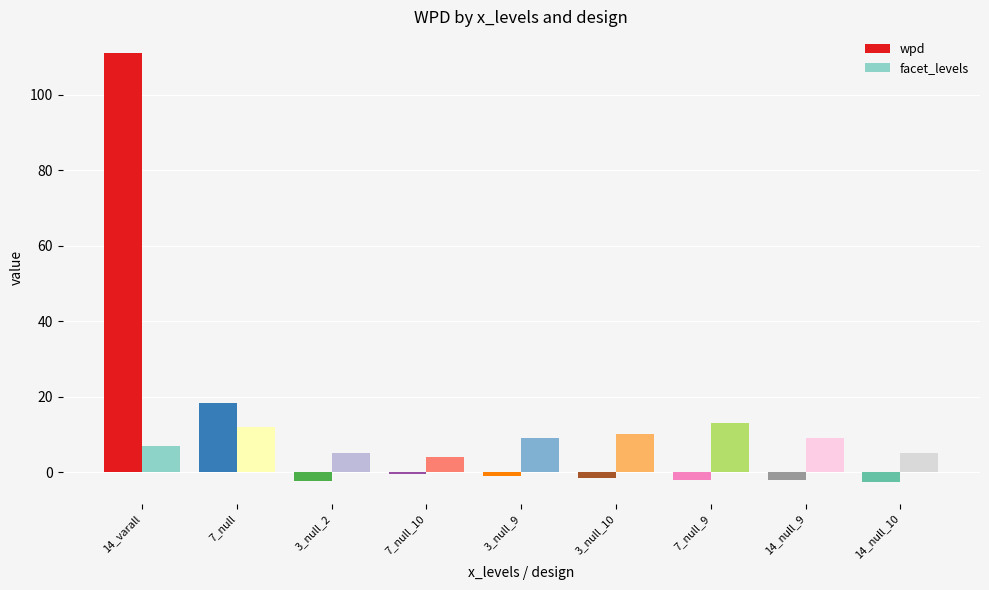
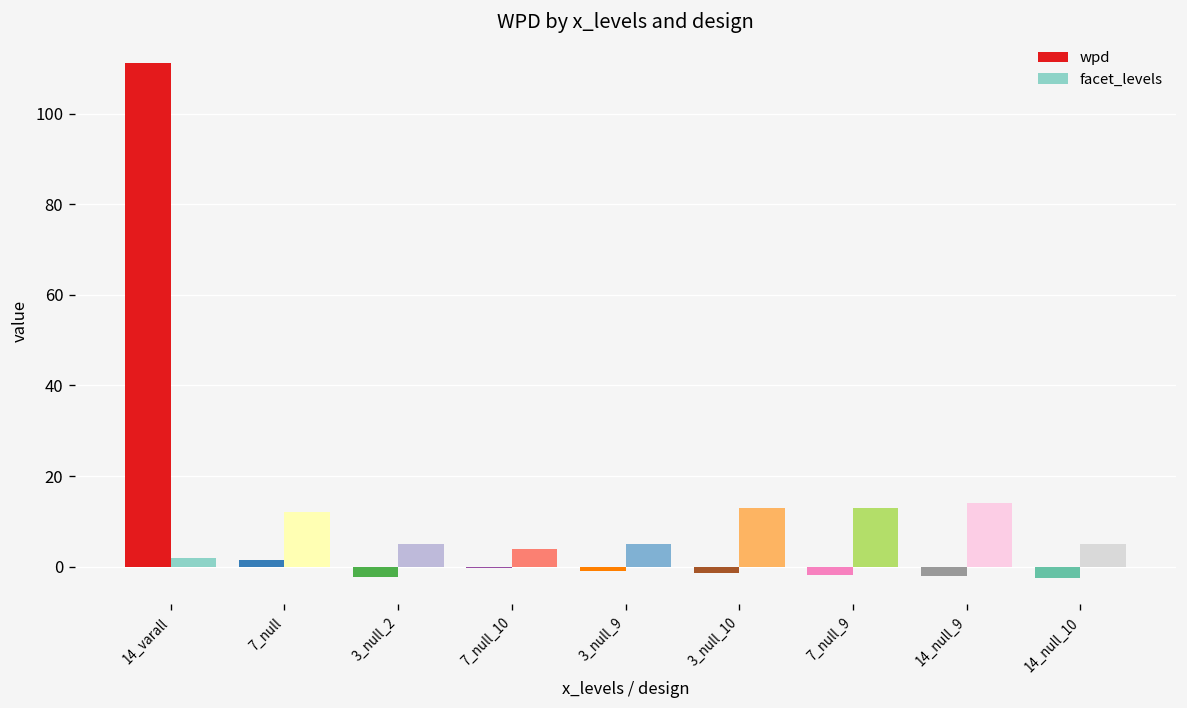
facet_levels, 14_varall: 7 -> 2
wpd, 7_null: 18 -> 2
facet_levels, 3_null_9: 9 -> 5
facet_levels, 3_null_10: 10 -> 13
facet_levels, 14_null_9: 9 -> 14
